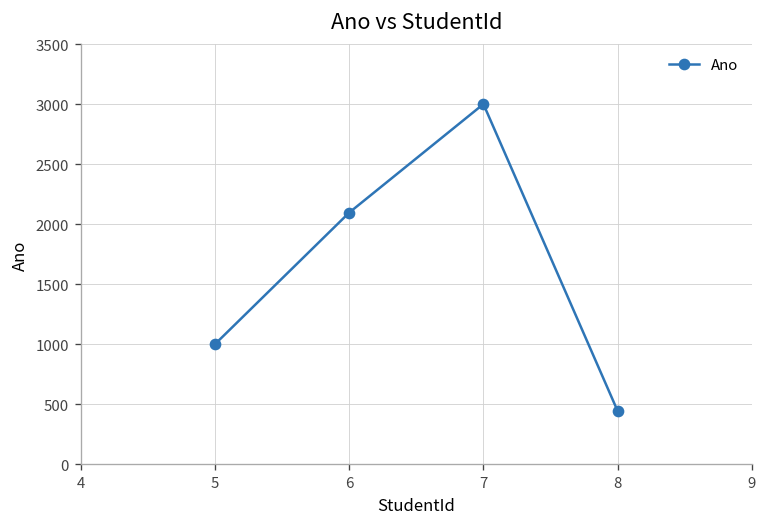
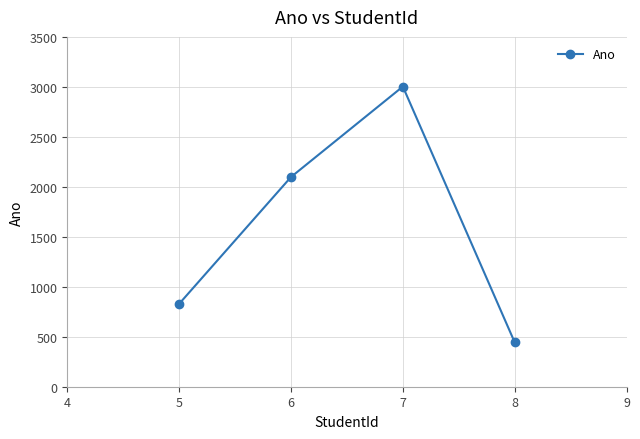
5: 1000 -> 800
